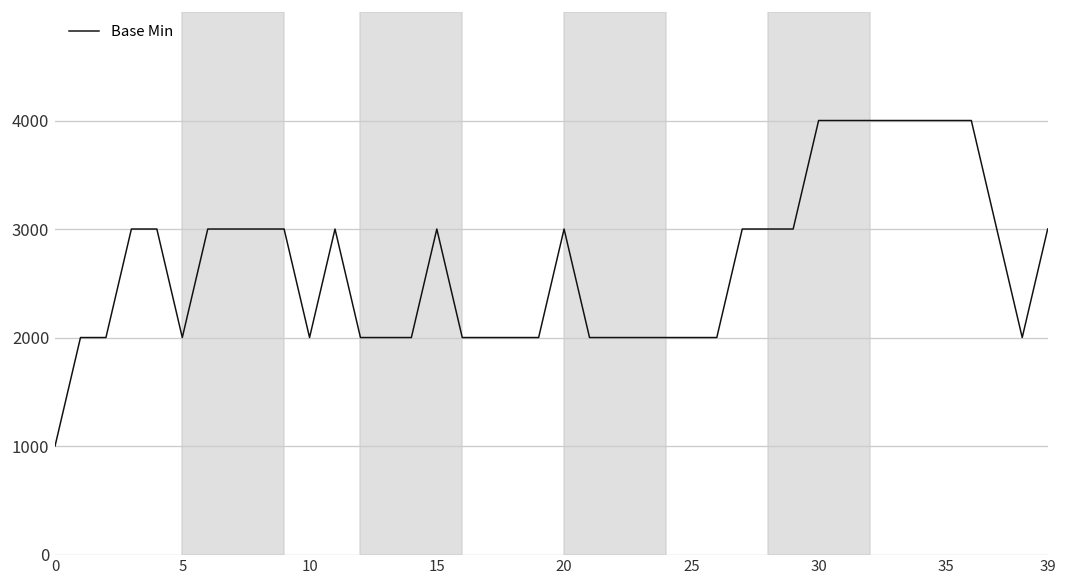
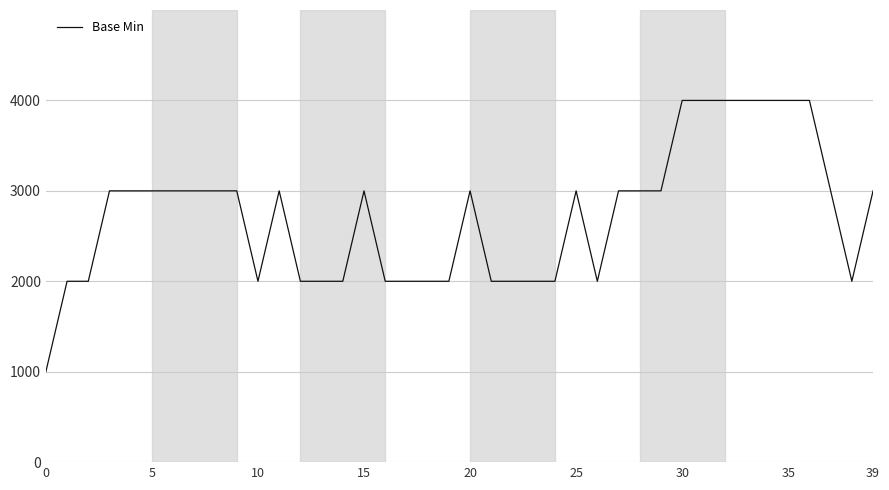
5: 2000 -> 3000
25: 2000 -> 3000
